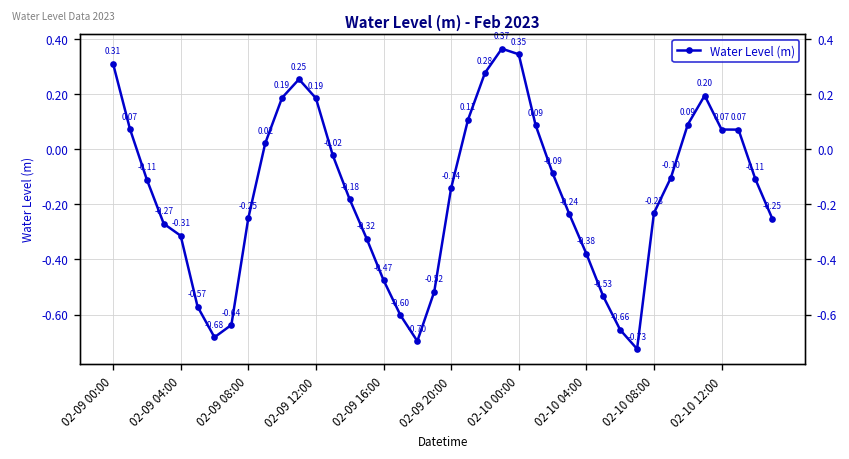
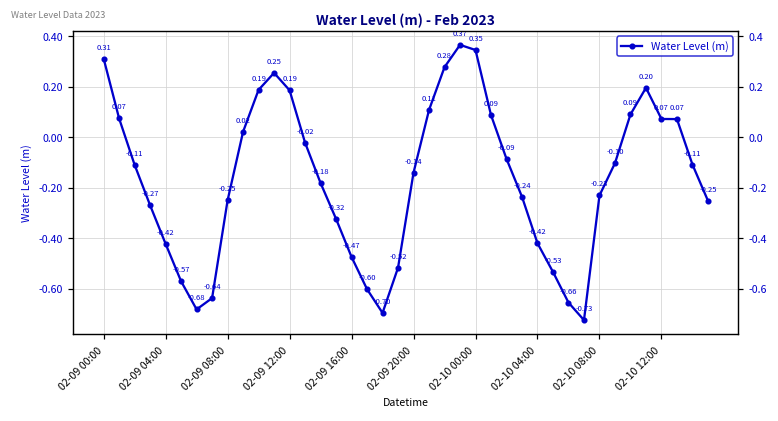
02-09 04:00: -0.31 -> -0.42
02-10 04:00: -0.38 -> -0.42
